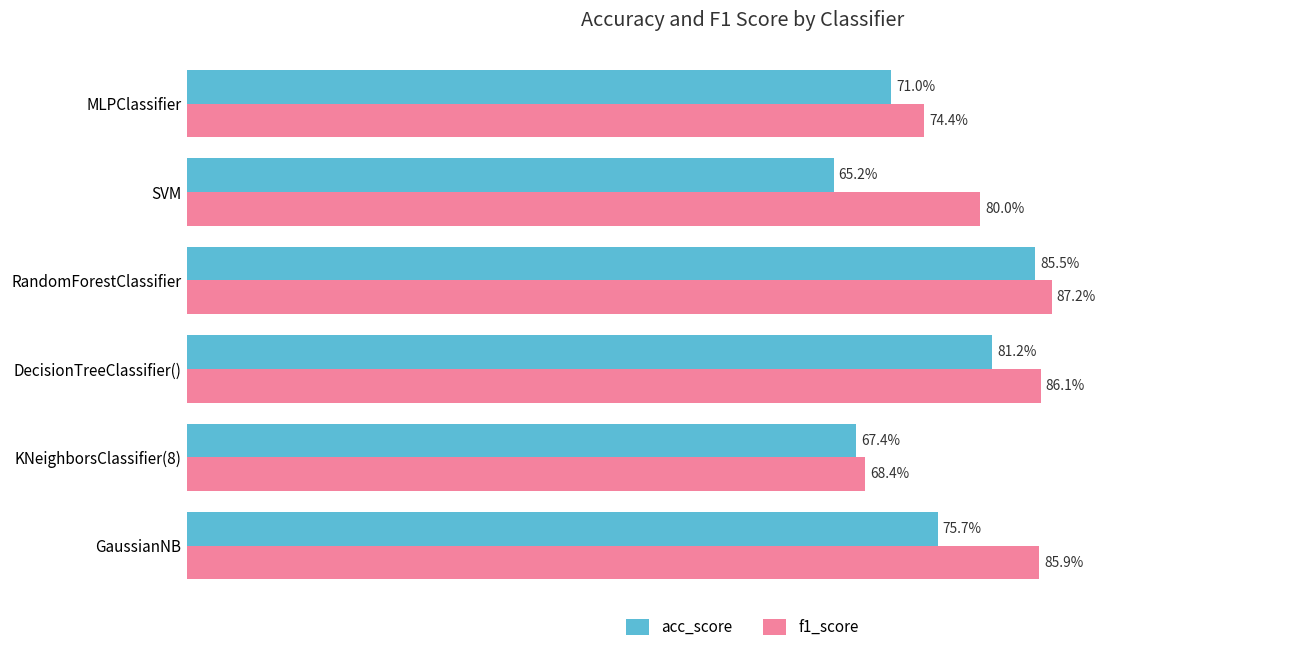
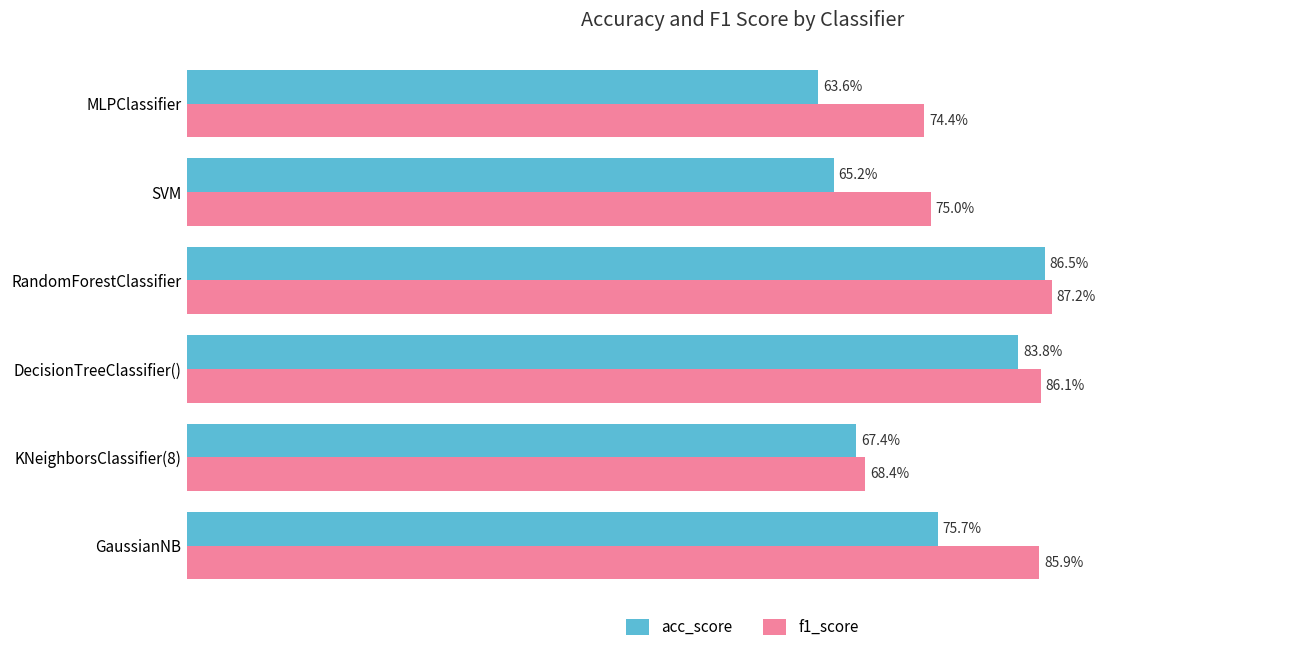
acc_score, MLPClassifier: 71.0% -> 63.6%
f1_score, SVM: 80.0% -> 75.0%
acc_score, RandomForestClassifier: 85.5% -> 86.5%
acc_score, DecisionTreeClassifier(): 81.2% -> 83.8%
